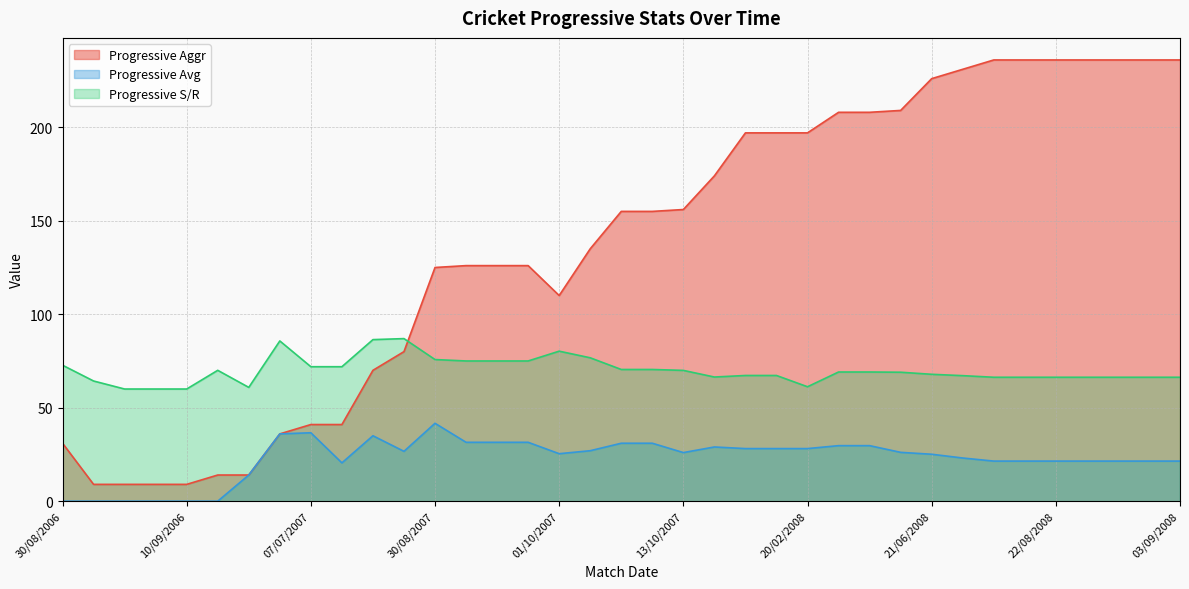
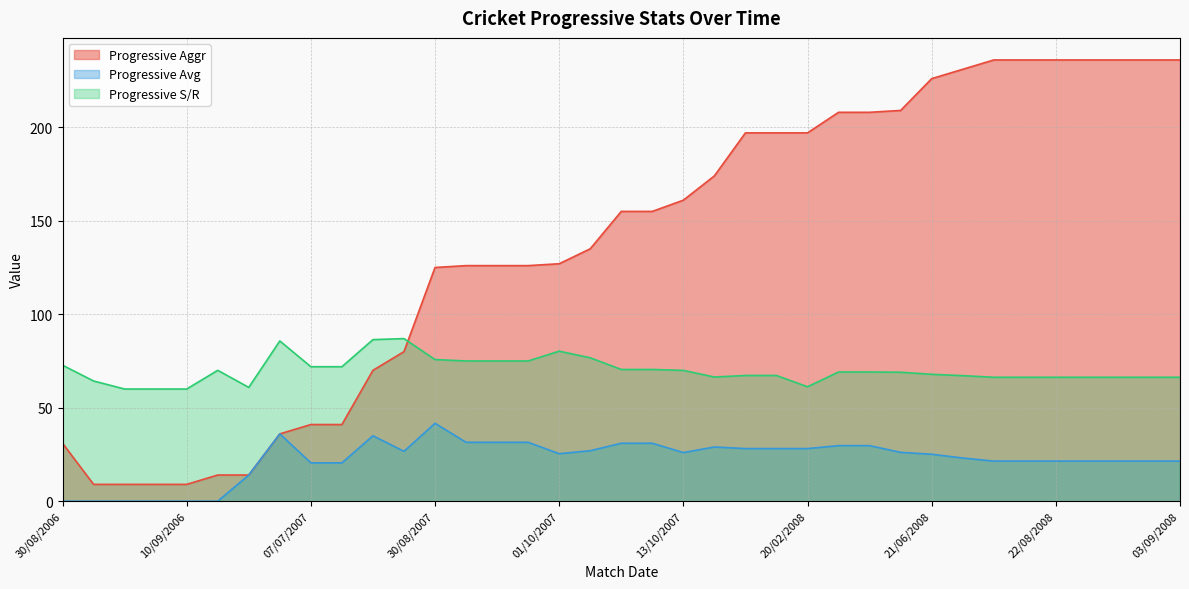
Progressive Avg, 07/07/2007: 37 -> 21
Progressive Aggr, 01/10/2007: 110 -> 127
Progressive Aggr, 13/10/2007: 156 -> 161
